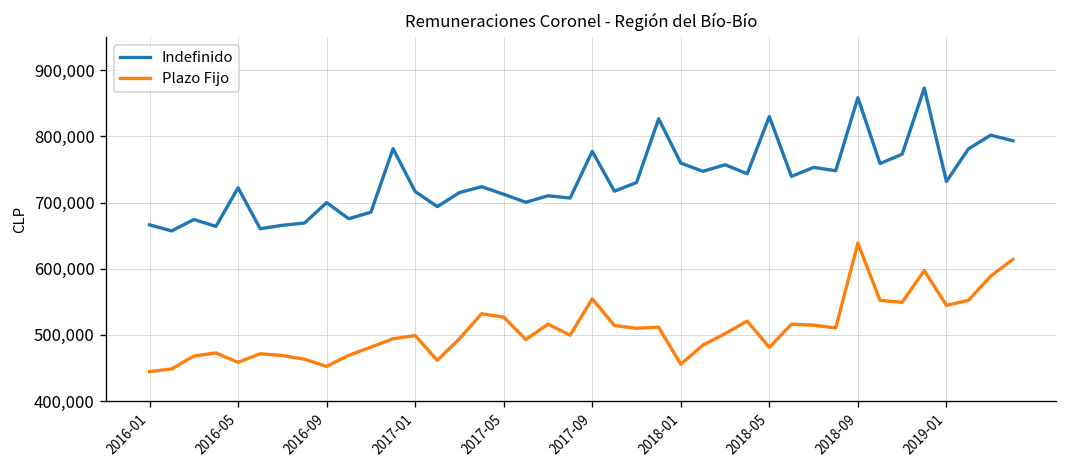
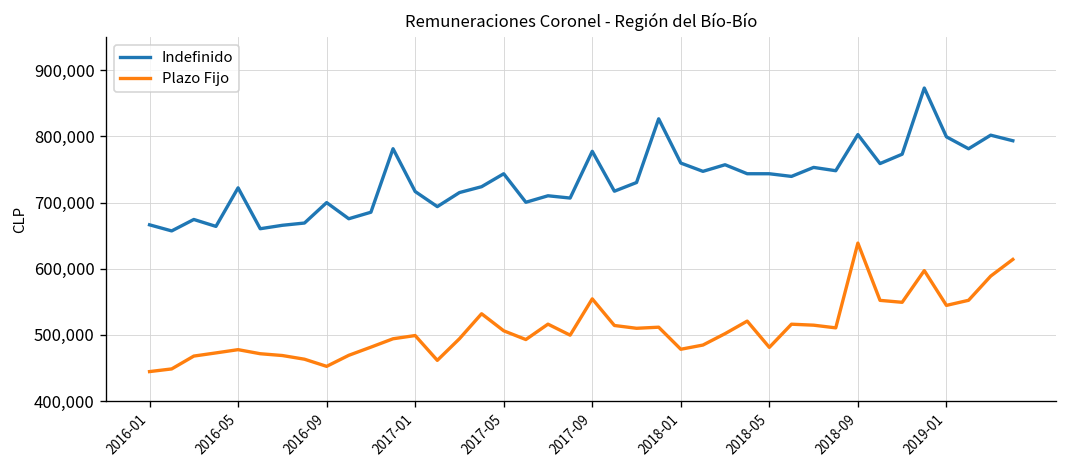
Plazo Fijo, 2016-05: 460,000 -> 480,000
Indefinido, 2017-05: 710,000 -> 740,000
Plazo Fijo, 2017-05: 530,000 -> 510,000
Plazo Fijo, 2018-01: 460,000 -> 480,000
Indefinido, 2018-05: 830,000 -> 740,000
Indefinido, 2018-09: 860,000 -> 800,000
Indefinido, 2019-01: 730,000 -> 800,000
